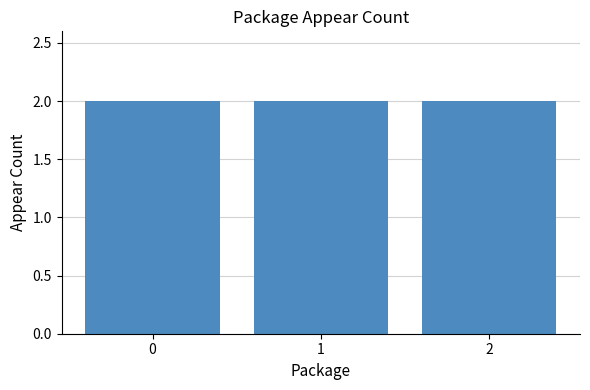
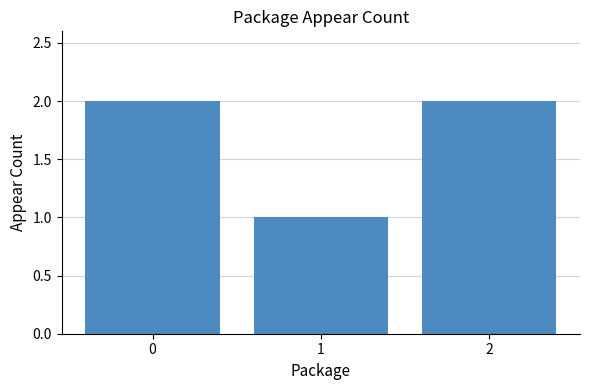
1: 2 -> 1
